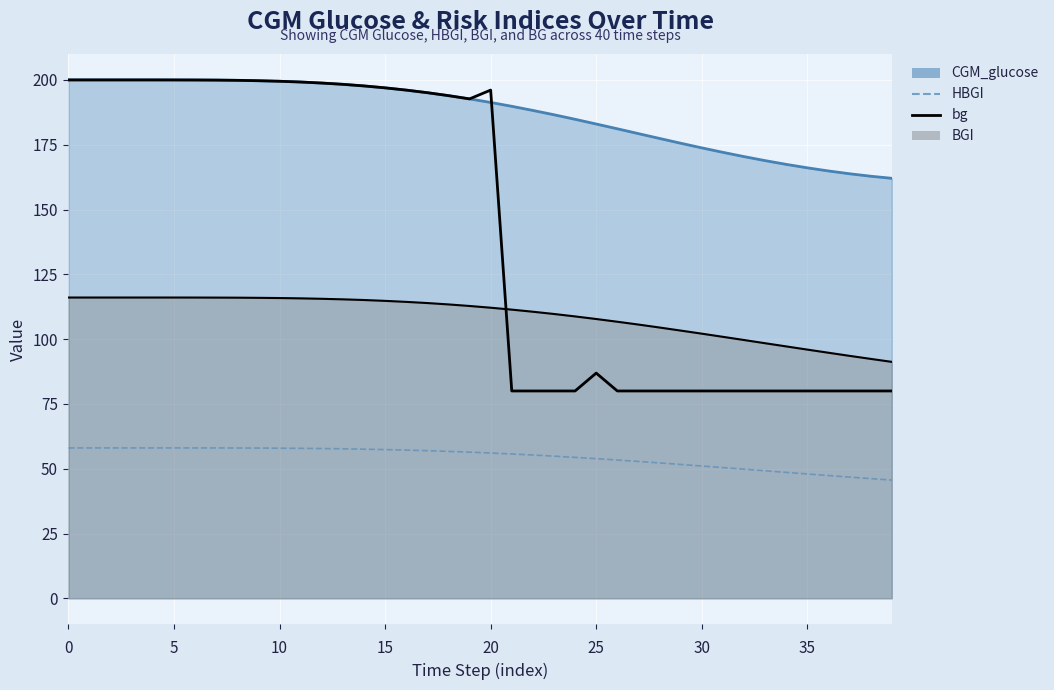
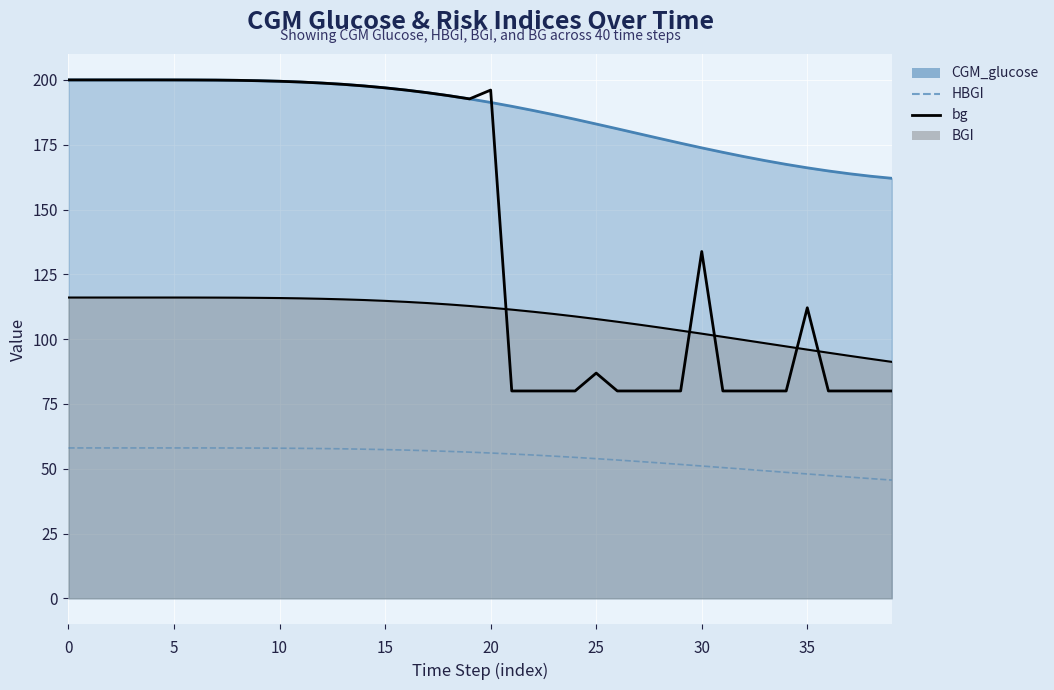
bg, 30: 80 -> 134
bg, 35: 80 -> 112
